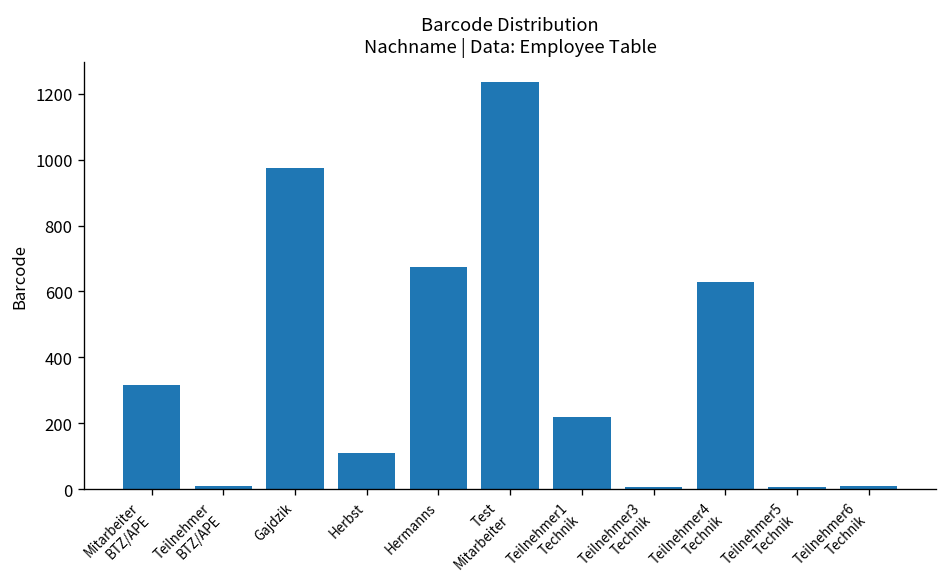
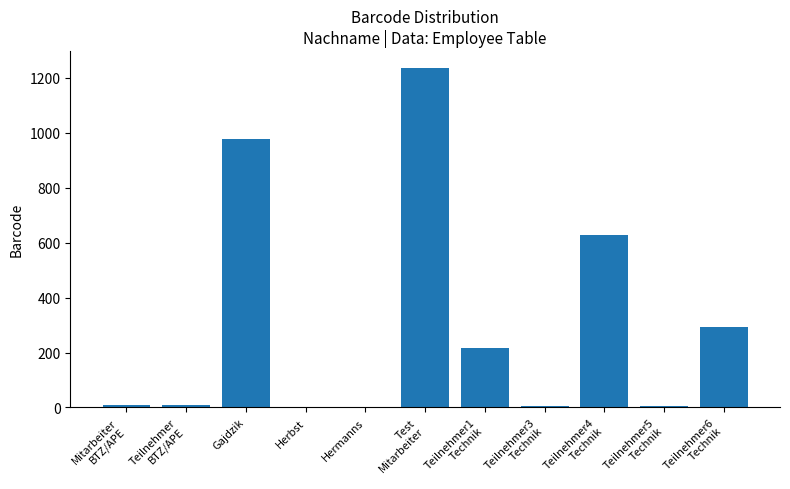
Mitarbeiter BTZ/APE: 320 -> 10
Herbst: 110 -> 0
Hermanns: 670 -> 0
Teilnehmer6 Technik: 10 -> 290
